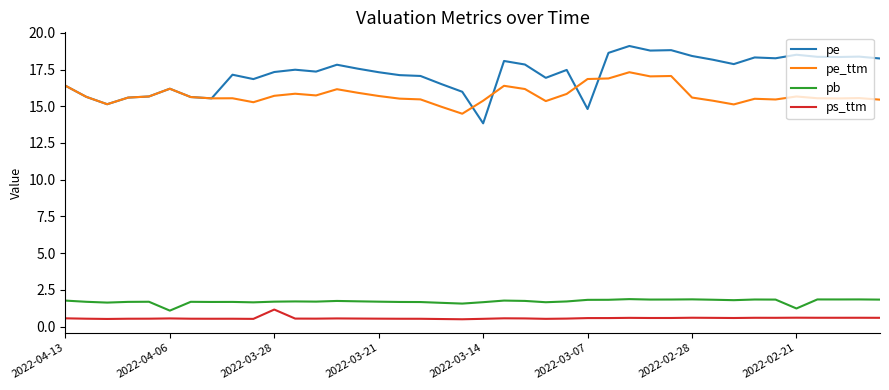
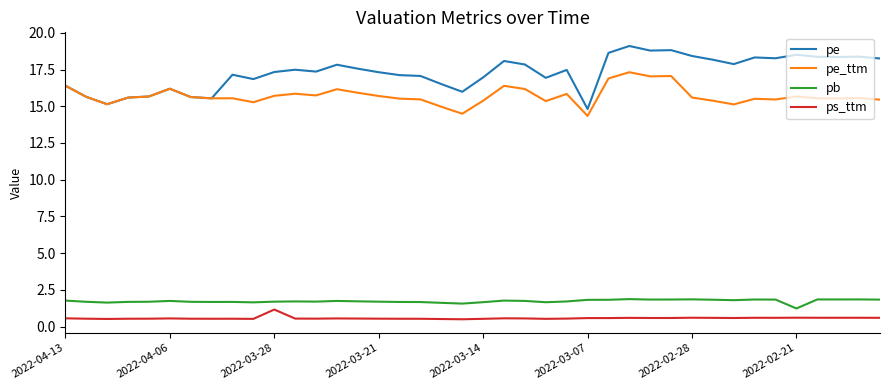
pb, 2022-04-06: 1.1 -> 1.7
pe, 2022-03-14: 13.8 -> 17.0
pe_ttm, 2022-03-07: 16.9 -> 14.3
